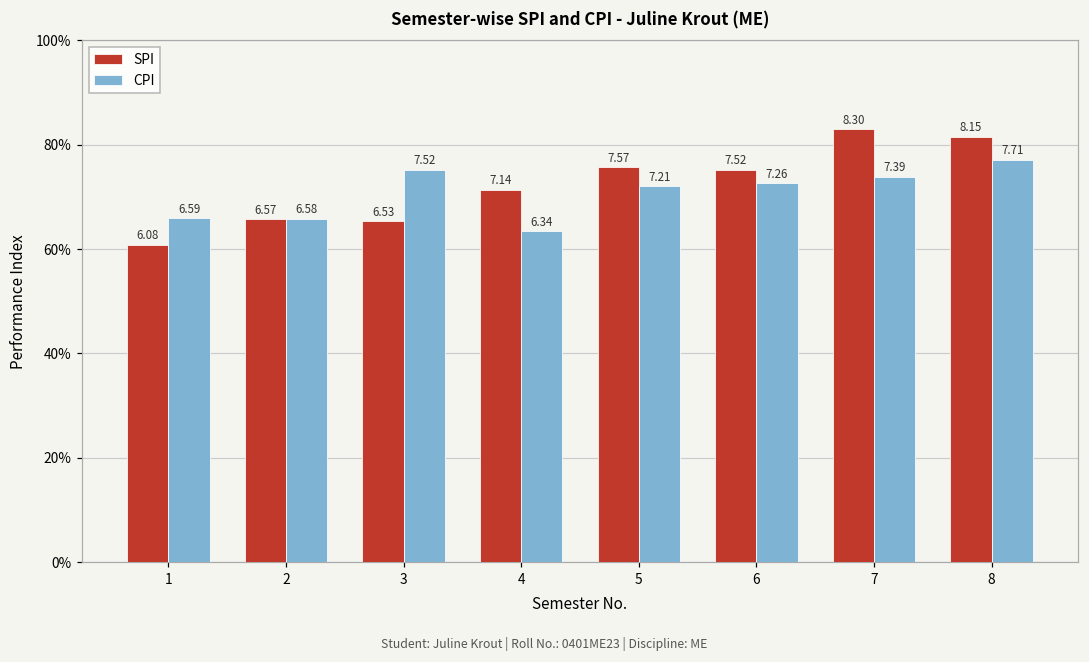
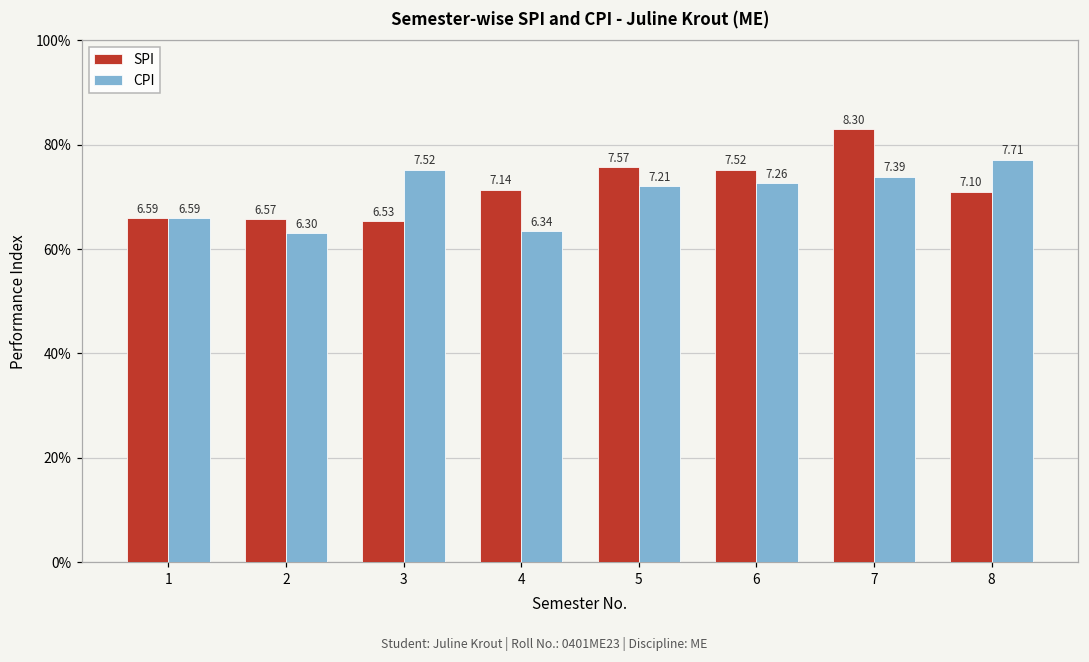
SPI, 1: 6.08 -> 6.59
CPI, 2: 6.58 -> 6.30
SPI, 8: 8.15 -> 7.10
